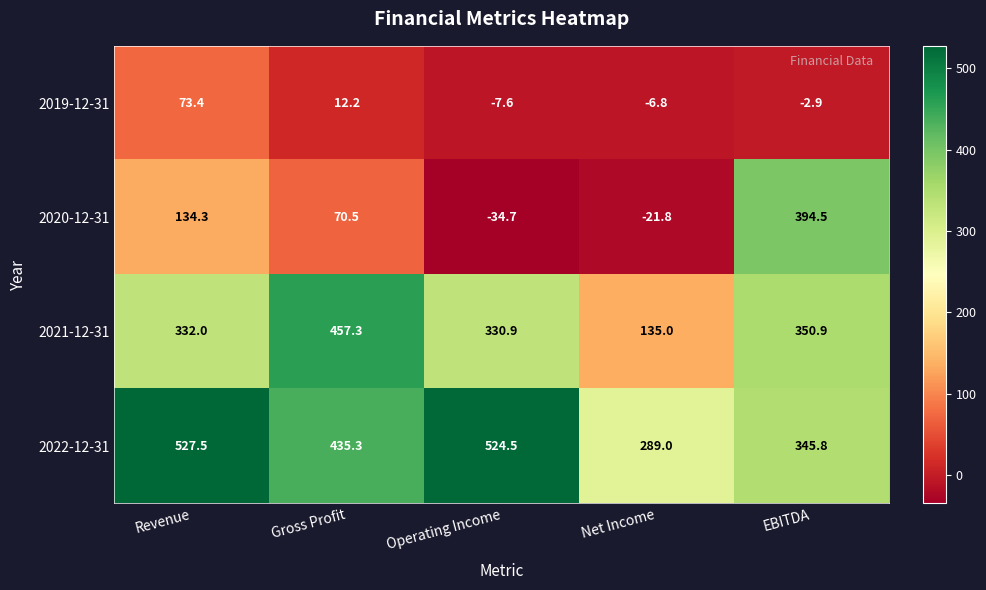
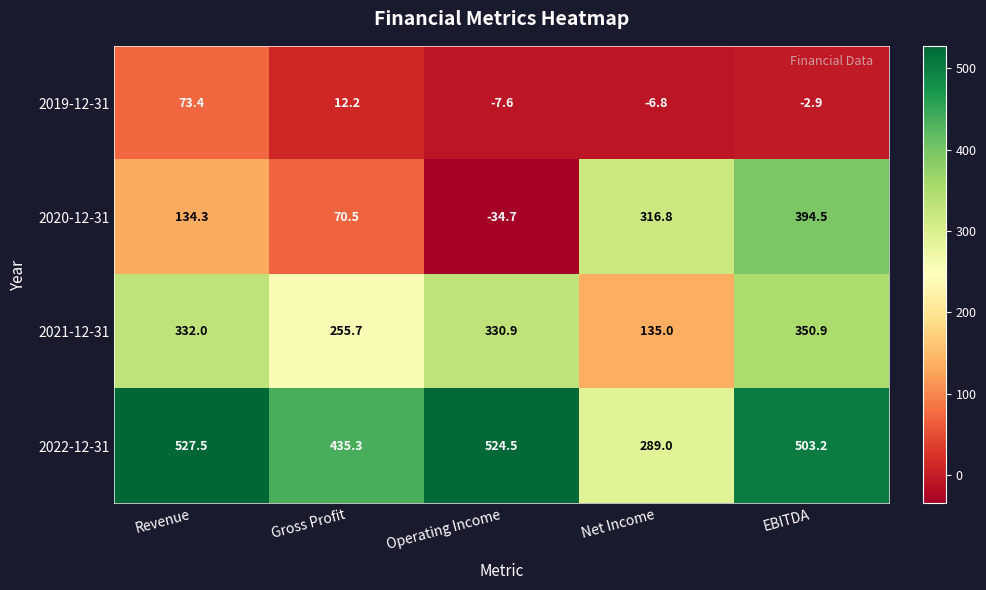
2020-12-31, Net Income: -21.8 -> 316.8
2021-12-31, Gross Profit: 457.3 -> 255.7
2022-12-31, EBITDA: 345.8 -> 503.2
